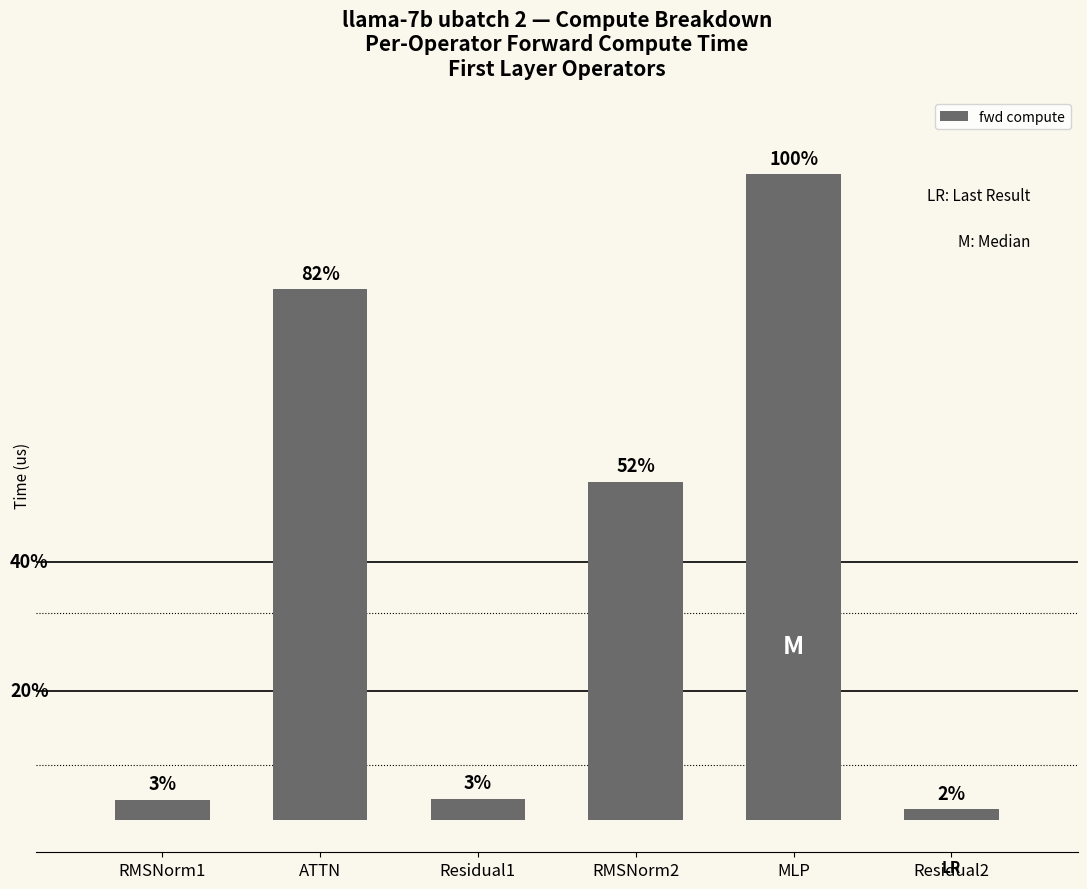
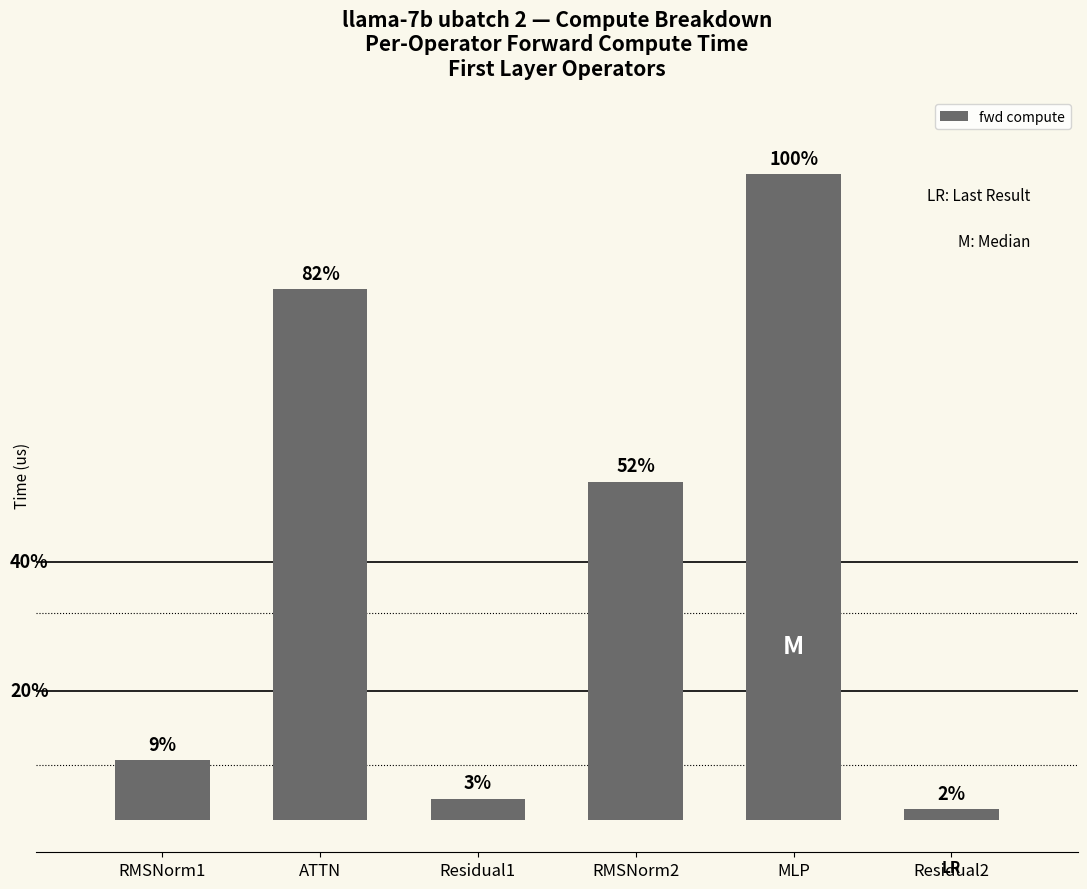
RMSNorm1: 3% -> 9%
